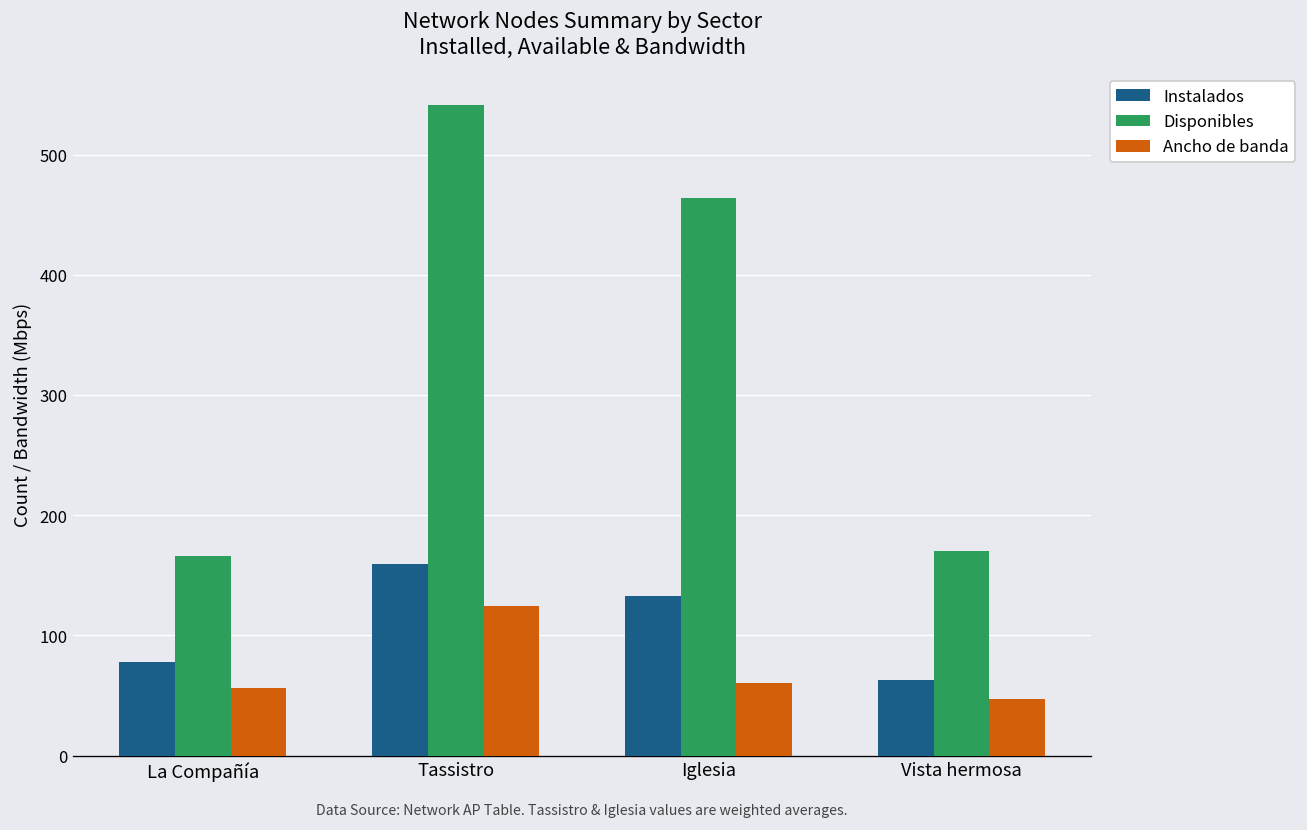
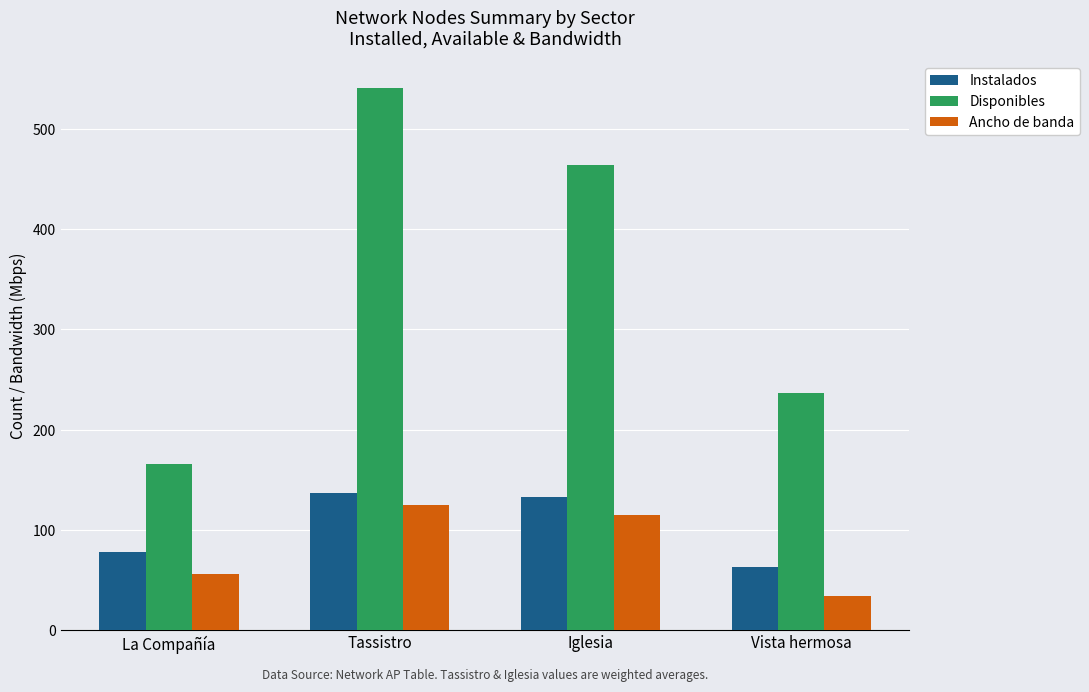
Instalados, Tassistro: 159 -> 136
Ancho de banda, Iglesia: 60 -> 114
Disponibles, Vista hermosa: 170 -> 237
Ancho de banda, Vista hermosa: 47 -> 34
